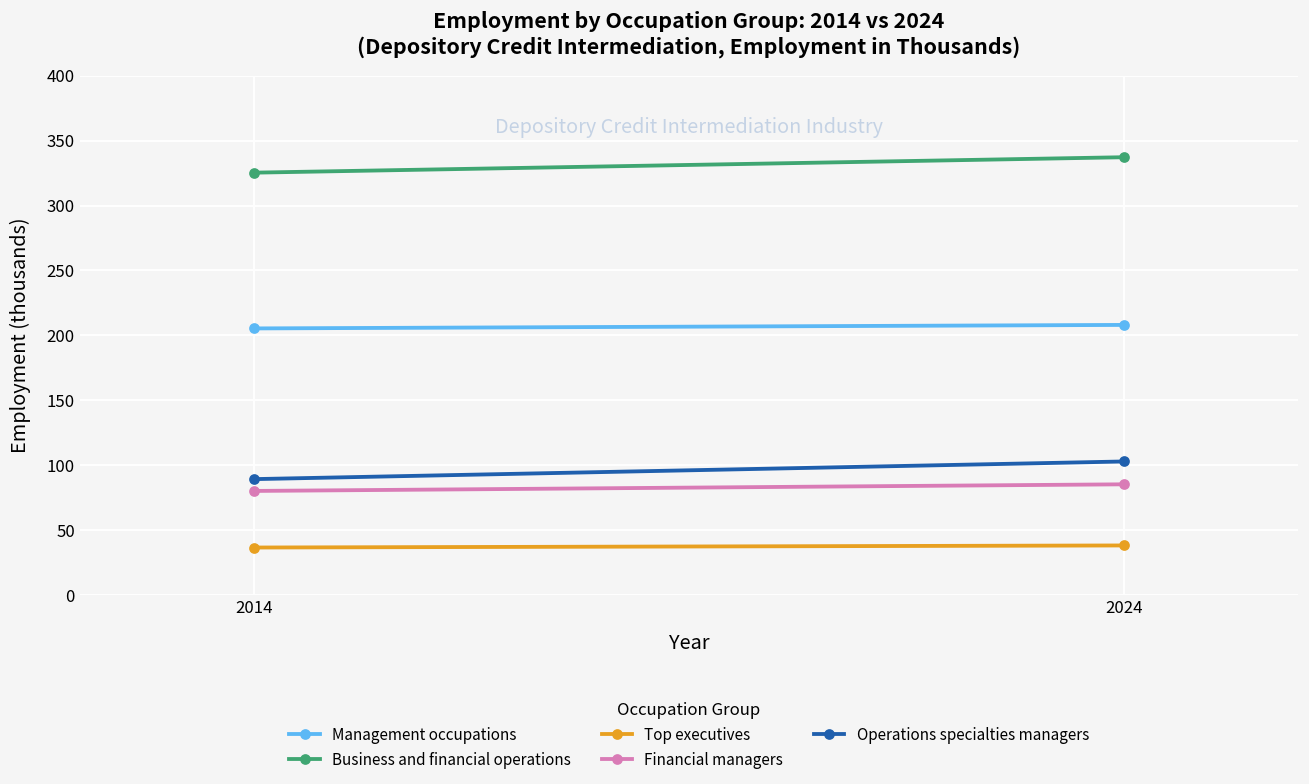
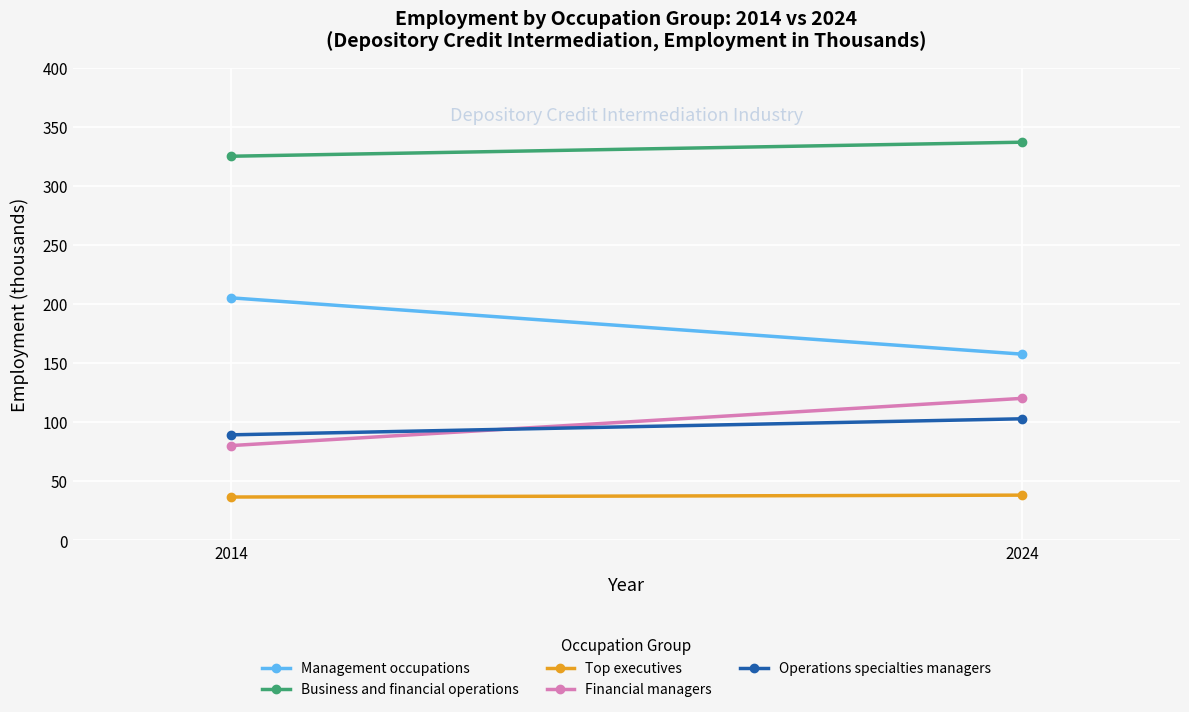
Management occupations, 2024: 208 -> 158
Financial managers, 2024: 85 -> 120
